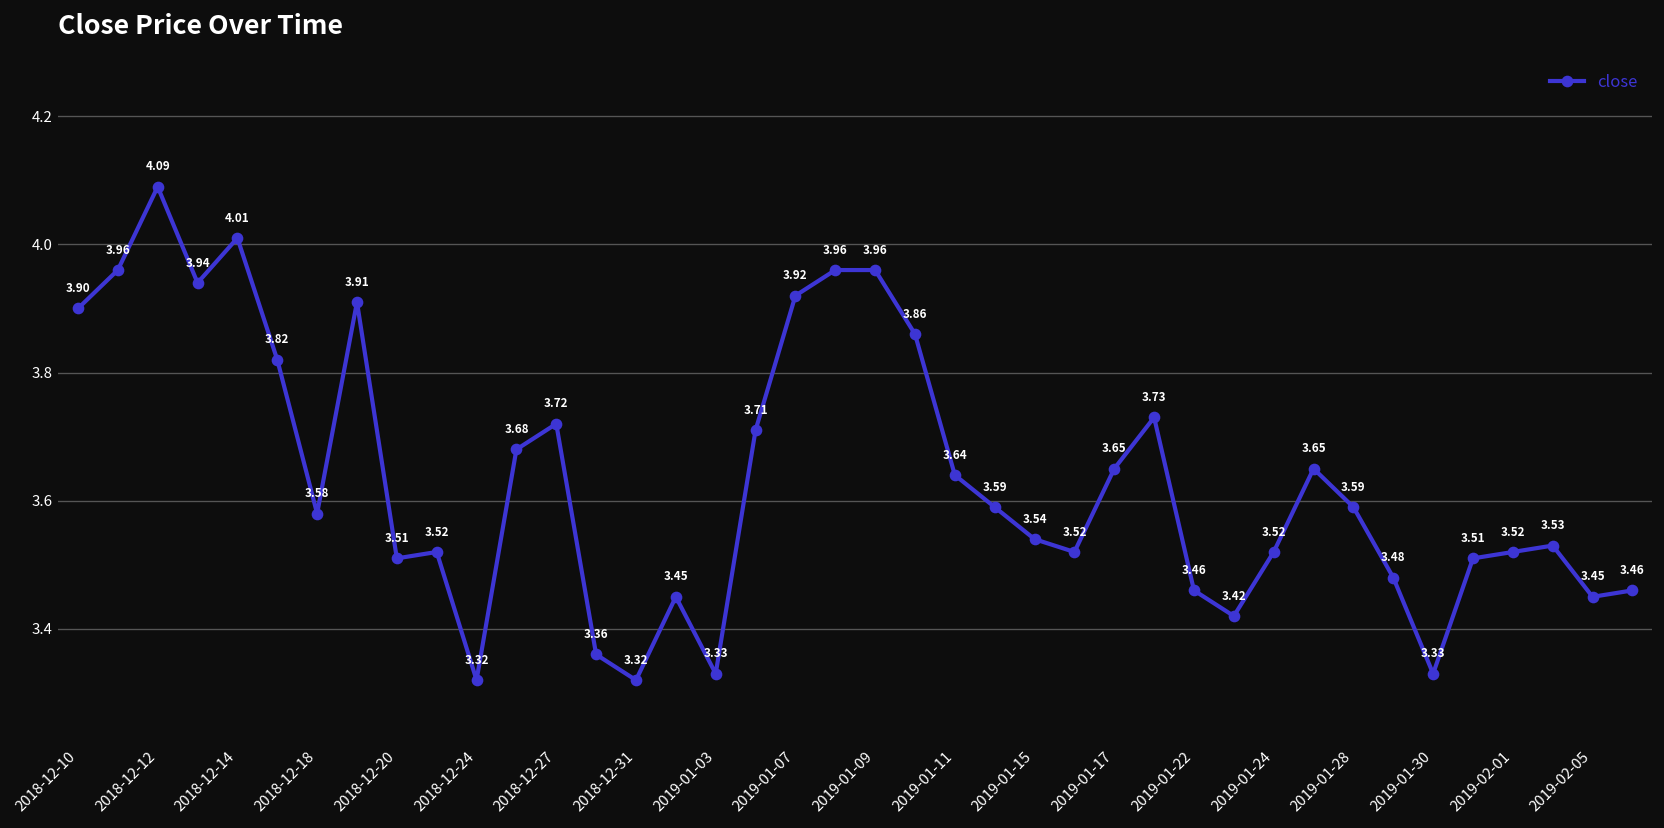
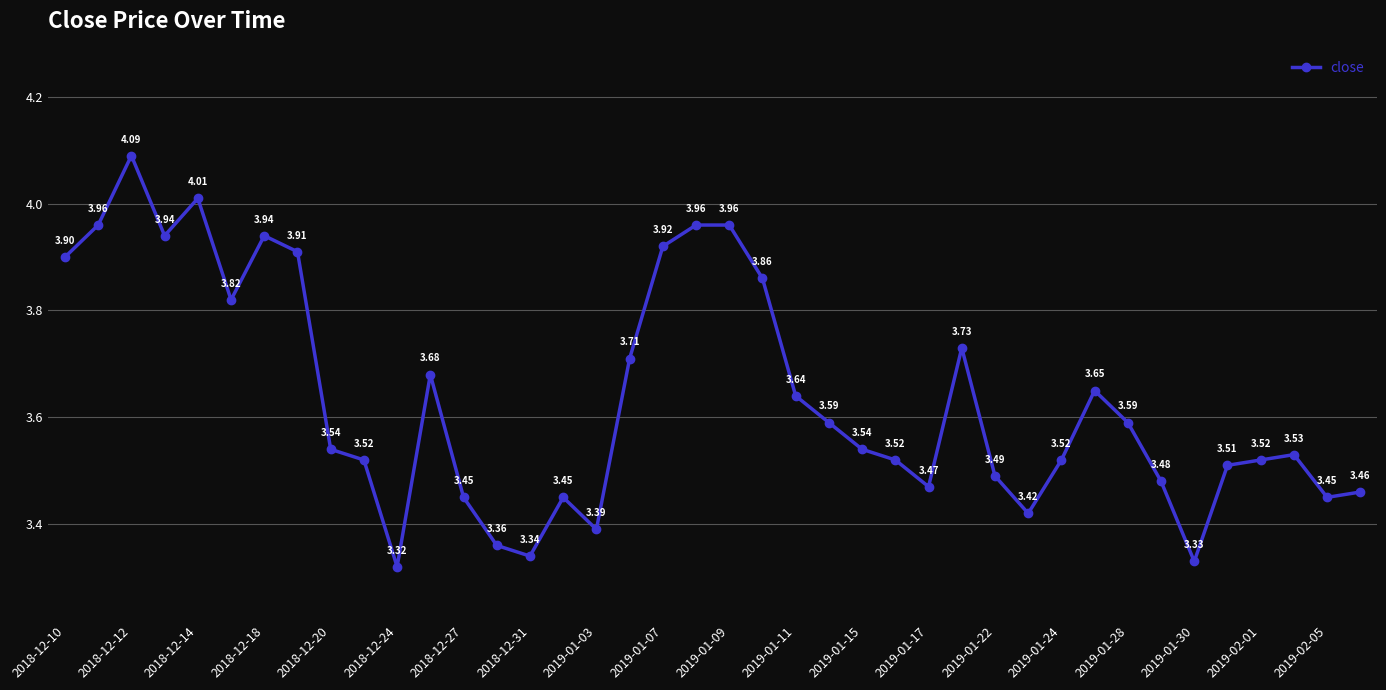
2018-12-18: 3.58 -> 3.94
2018-12-20: 3.51 -> 3.54
2018-12-27: 3.72 -> 3.45
2018-12-31: 3.32 -> 3.34
2019-01-03: 3.33 -> 3.39
2019-01-17: 3.65 -> 3.47
2019-01-22: 3.46 -> 3.49
